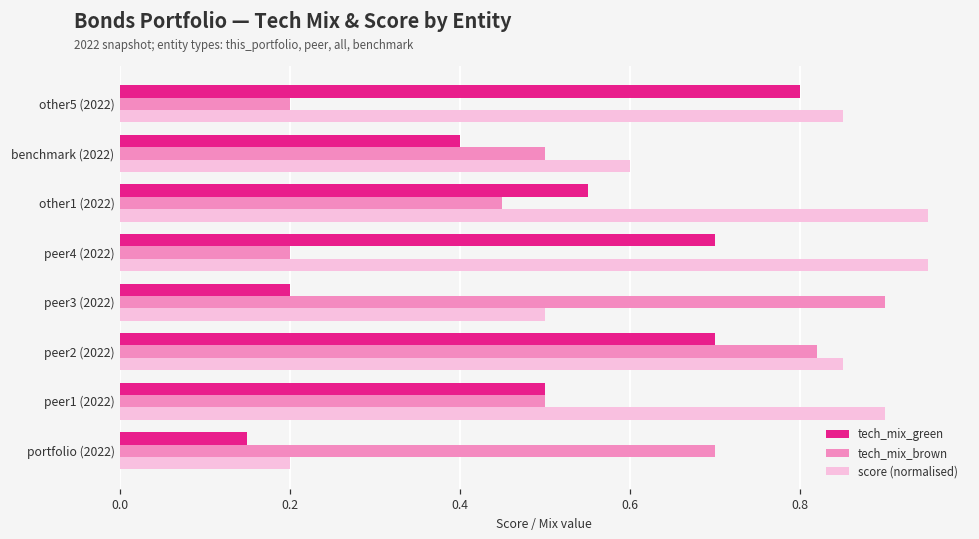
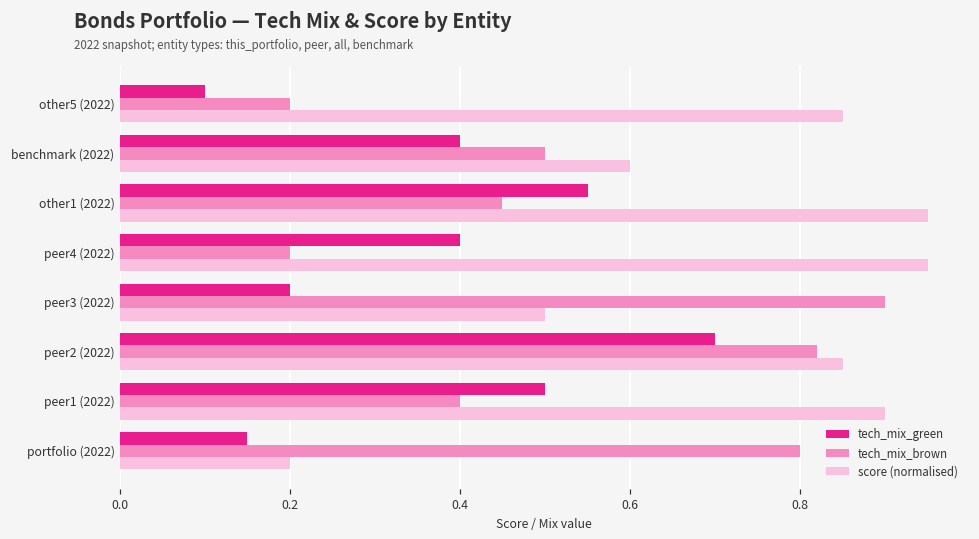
tech_mix_green, other5 (2022): 0.8 -> 0.1
tech_mix_green, peer4 (2022): 0.7 -> 0.4
tech_mix_brown, peer1 (2022): 0.5 -> 0.4
tech_mix_brown, portfolio (2022): 0.7 -> 0.8
